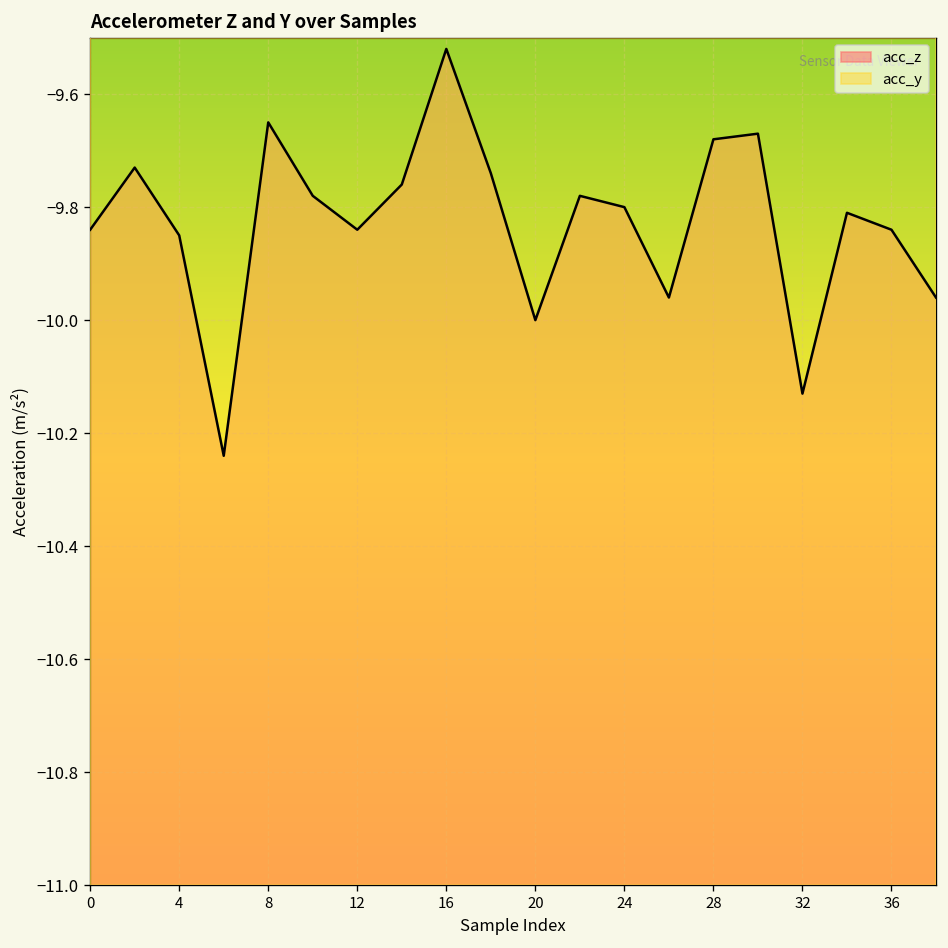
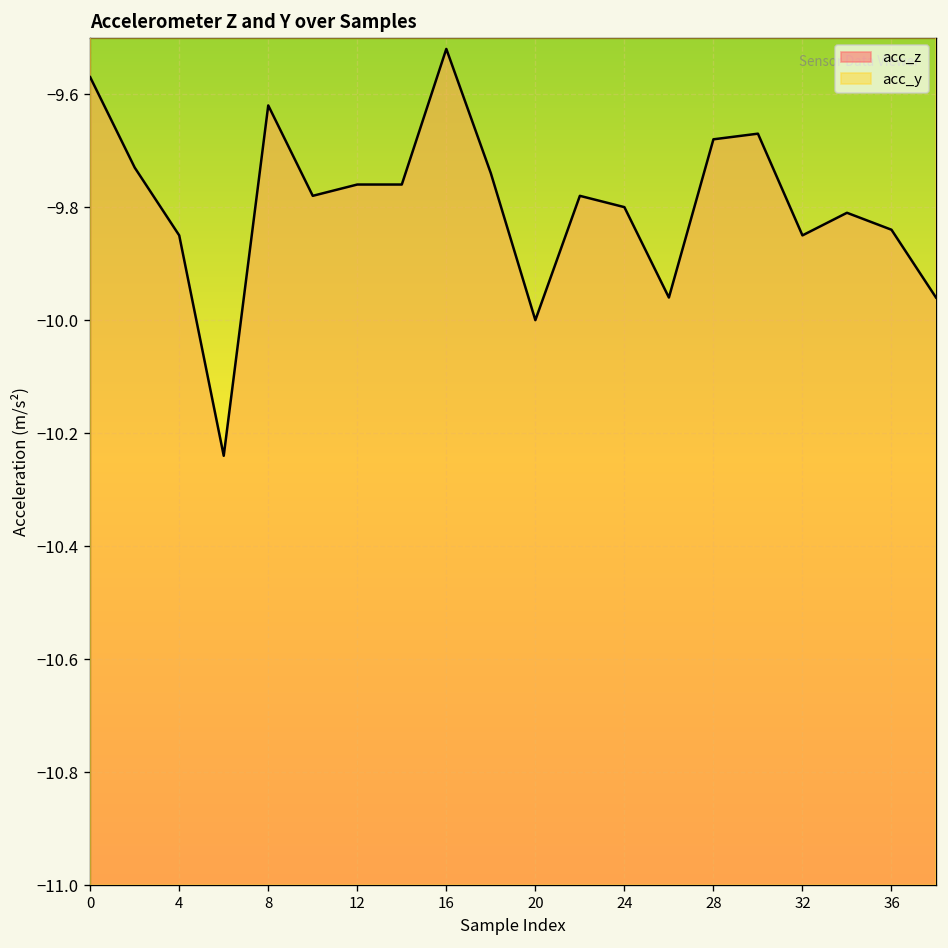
acc_z, 0: -9.84 -> -9.57
acc_z, 8: -9.65 -> -9.62
acc_z, 12: -9.84 -> -9.76
acc_z, 32: -10.13 -> -9.85
